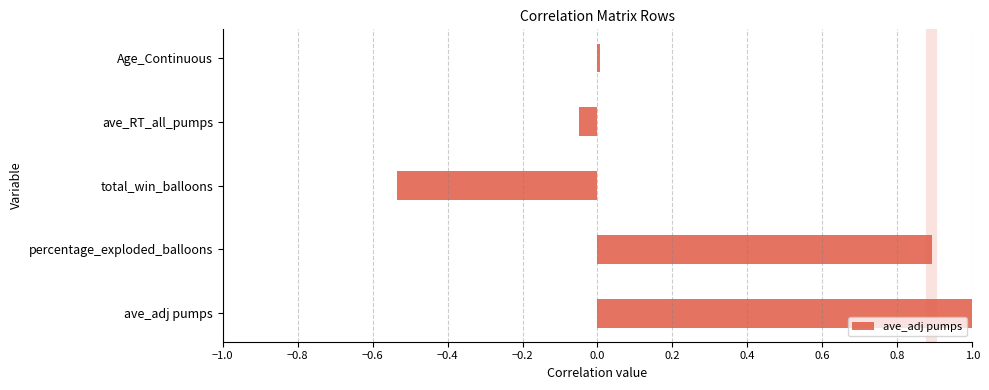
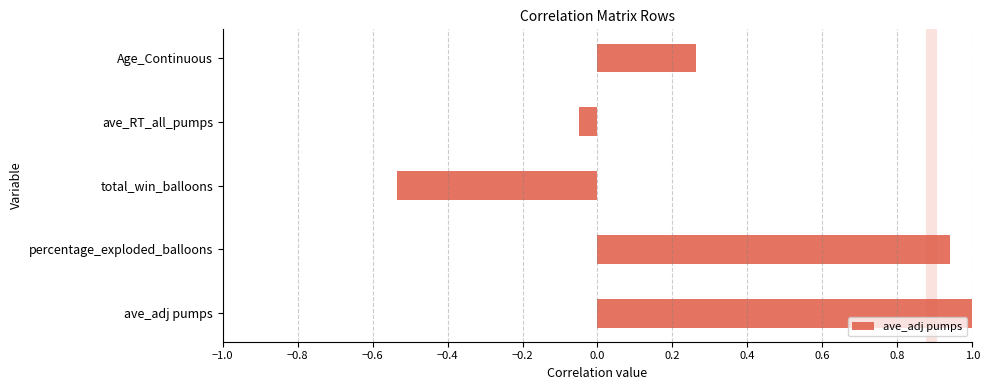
Age_Continuous: 0.01 -> 0.26
percentage_exploded_balloons: 0.89 -> 0.94
